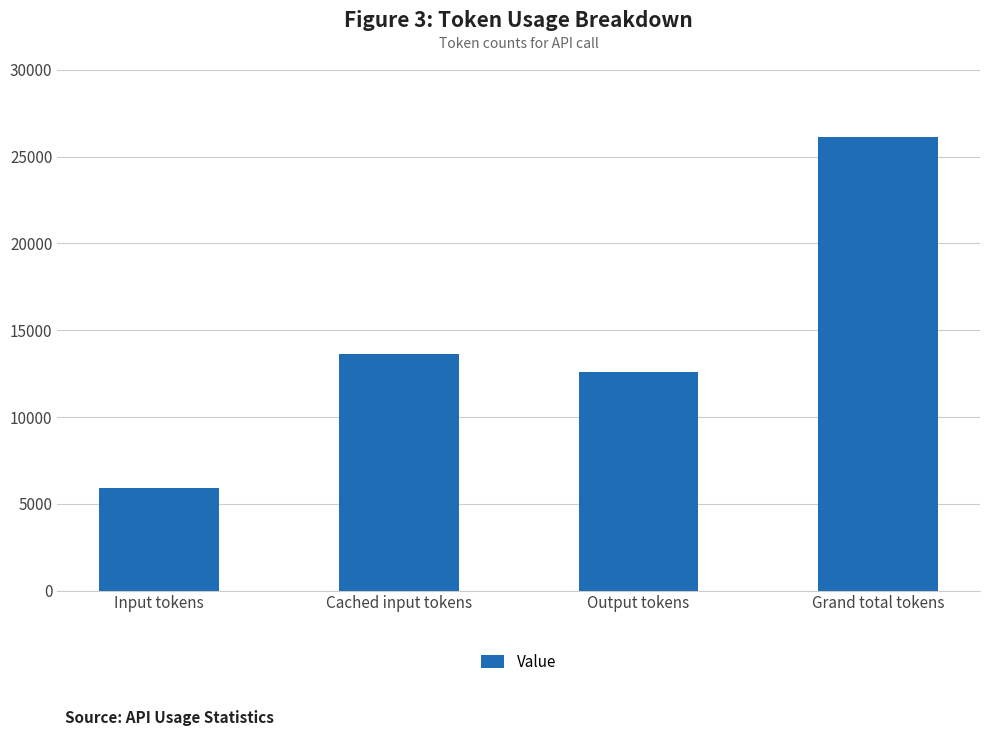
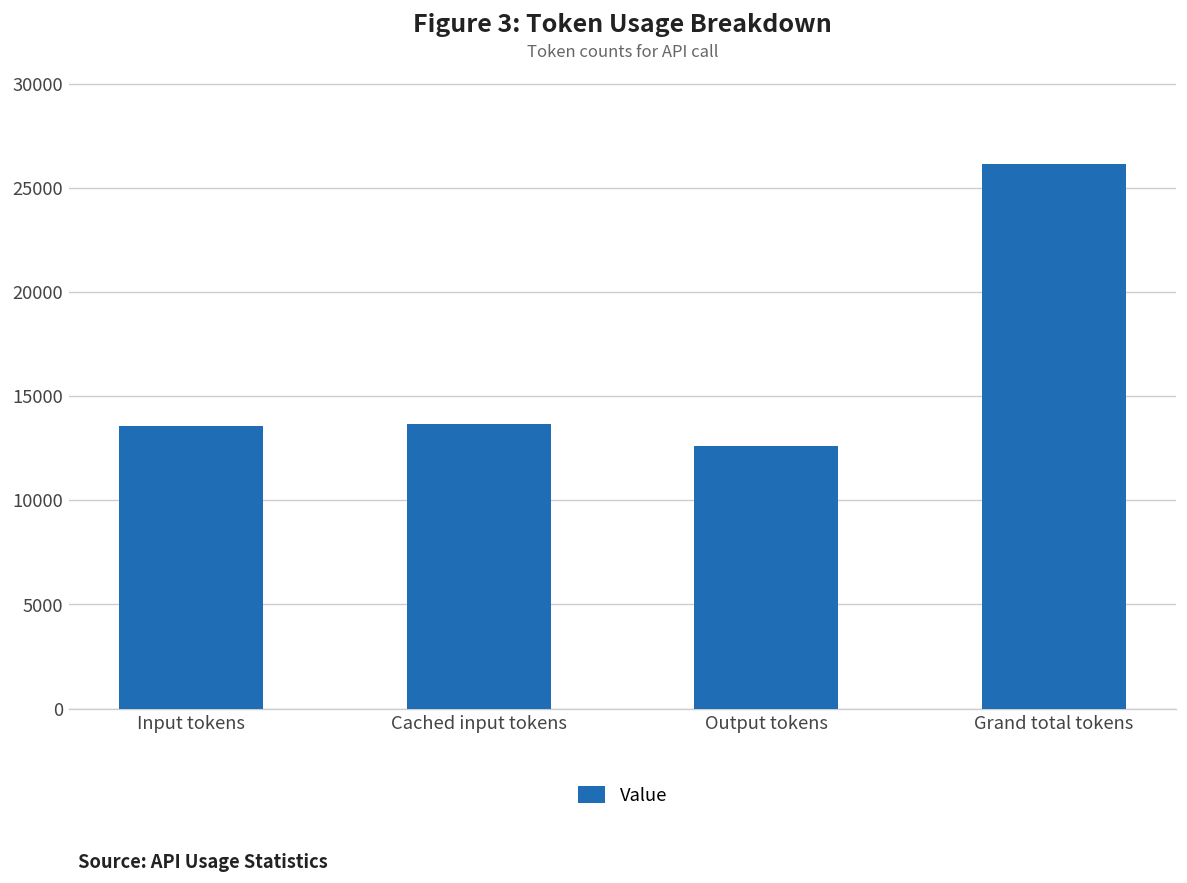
Input tokens: 5900 -> 13600
